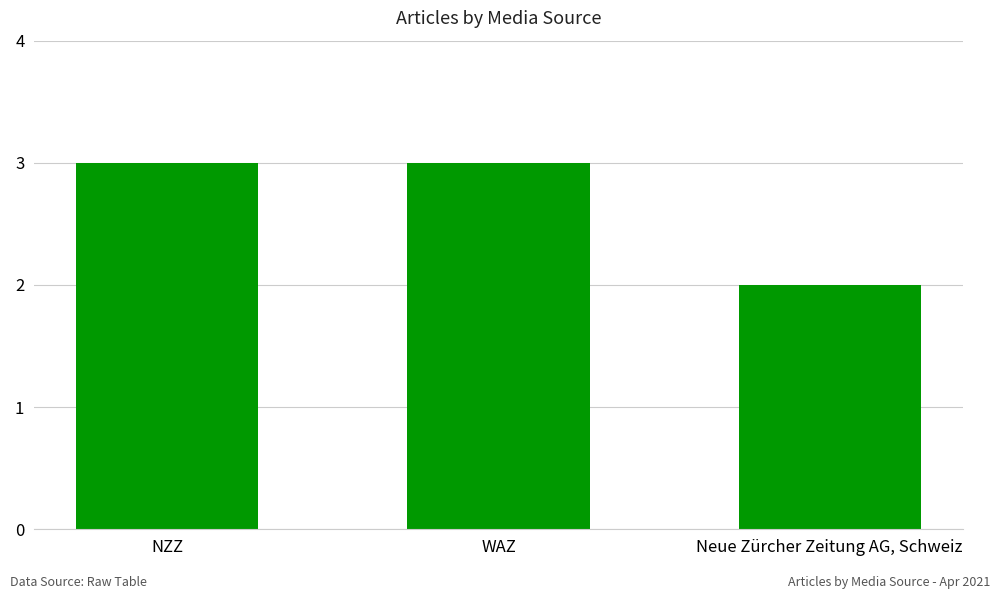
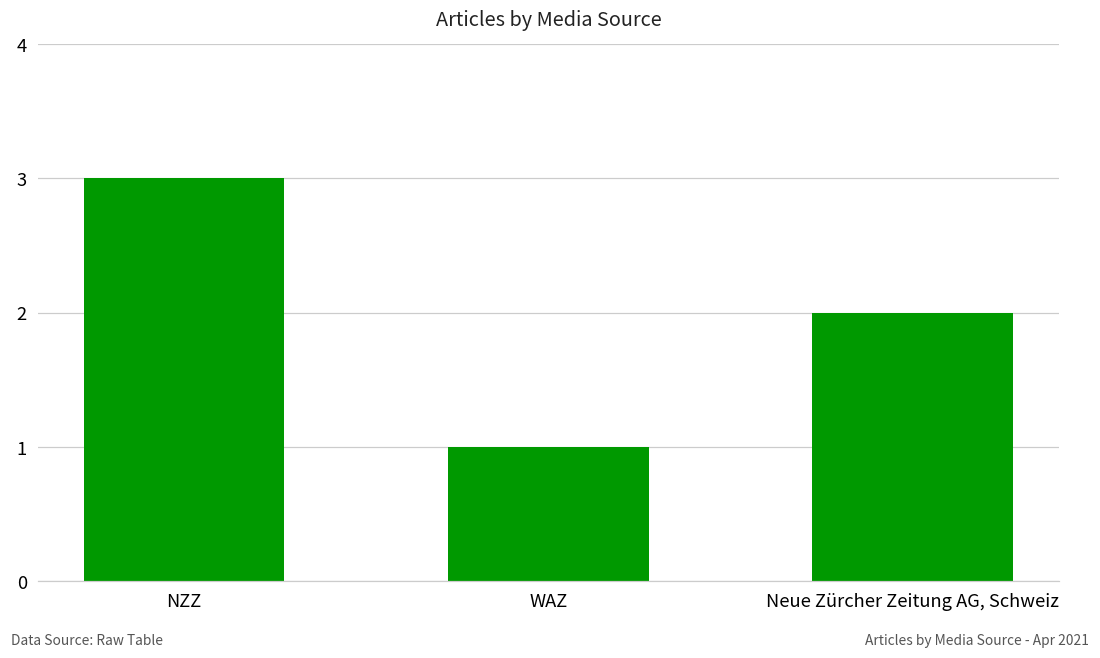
WAZ: 3 -> 1
